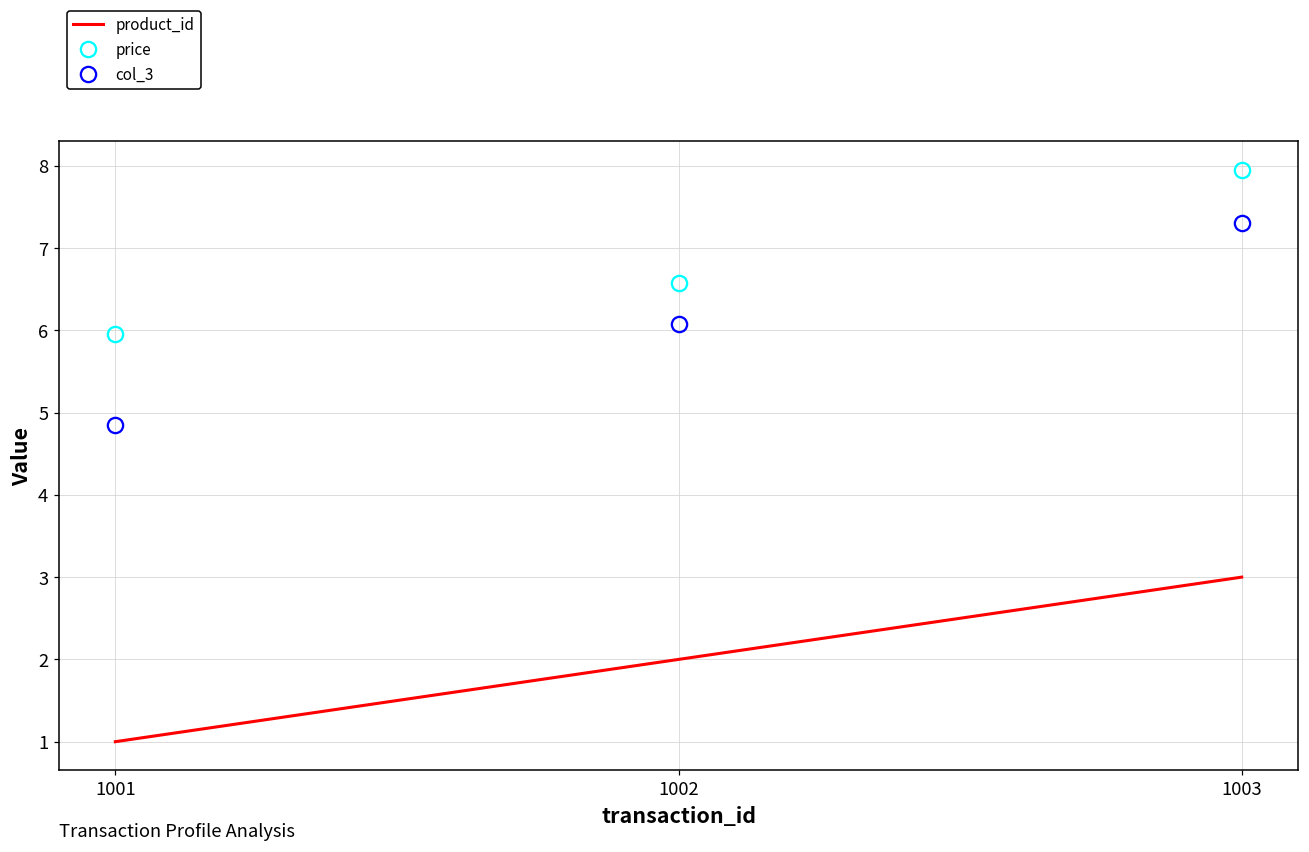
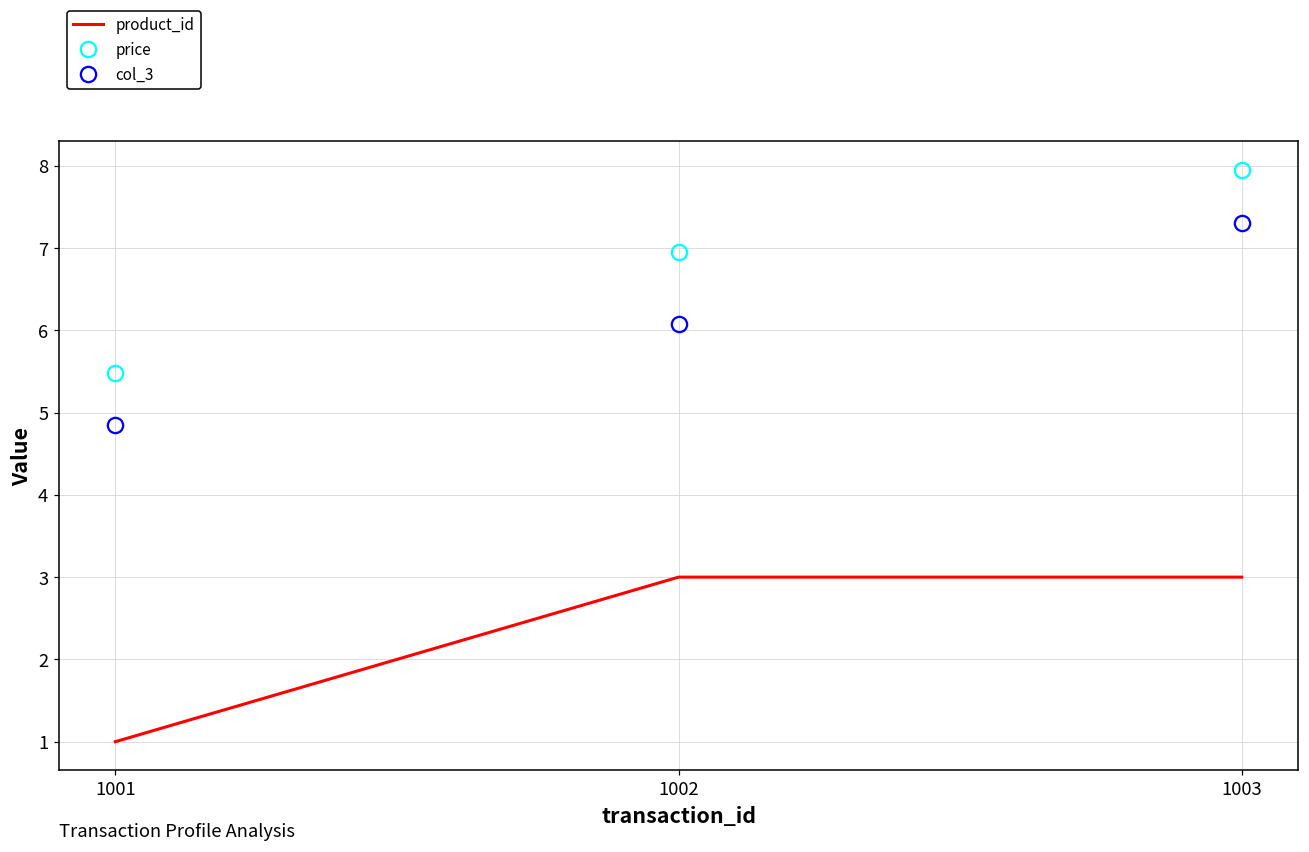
price, 1001: 6.0 -> 5.5
product_id, 1002: 2 -> 3
price, 1002: 6.6 -> 7.0
